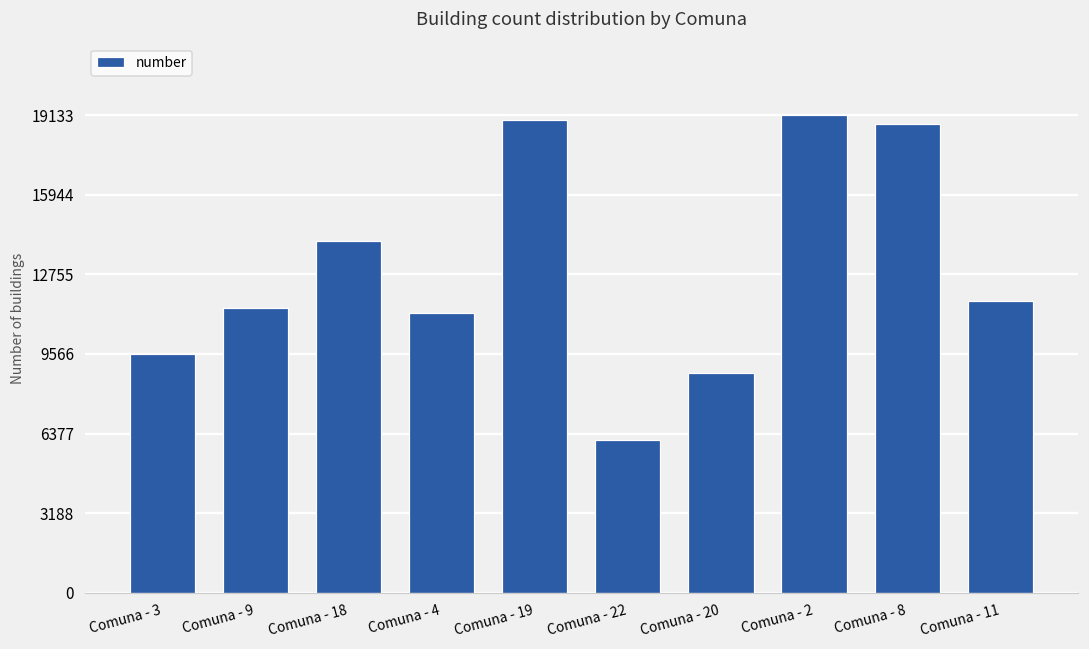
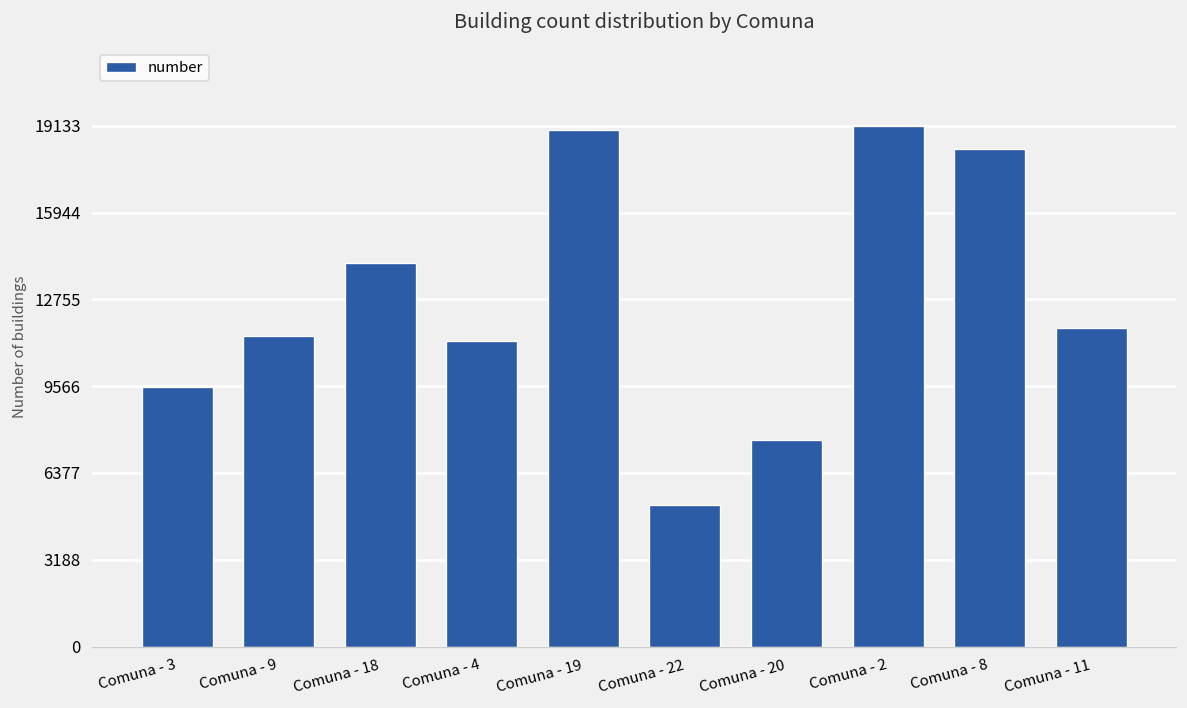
Comuna - 22: 6100 -> 5200
Comuna - 20: 8800 -> 7600
Comuna - 8: 18800 -> 18300
